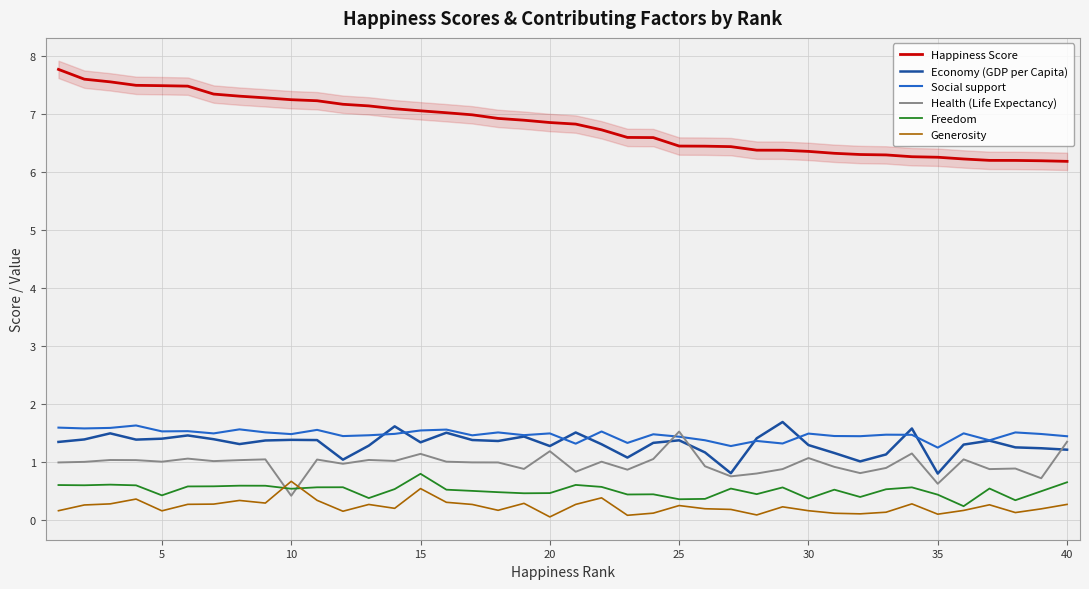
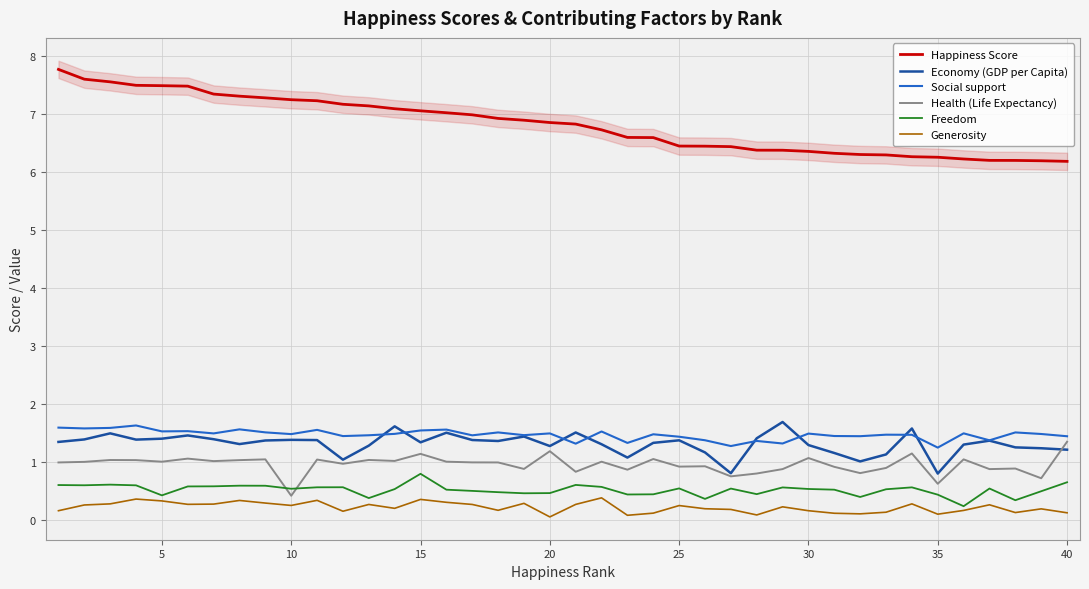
Generosity, 5: 0.2 -> 0.3
Generosity, 10: 0.7 -> 0.2
Generosity, 15: 0.5 -> 0.3
Health (Life Expectancy), 25: 1.5 -> 0.9
Freedom, 25: 0.4 -> 0.5
Freedom, 30: 0.4 -> 0.5
Generosity, 40: 0.3 -> 0.1
